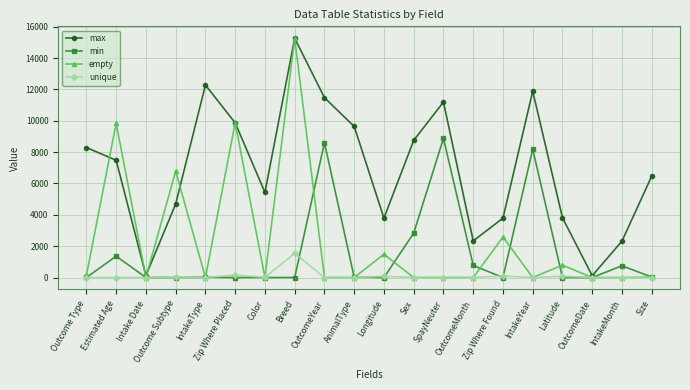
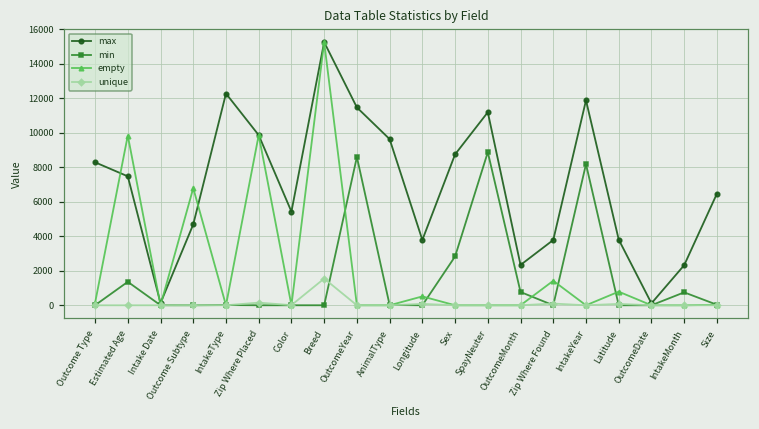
empty, Longitude: 1500 -> 500
empty, Zip Where Found: 2600 -> 1400
